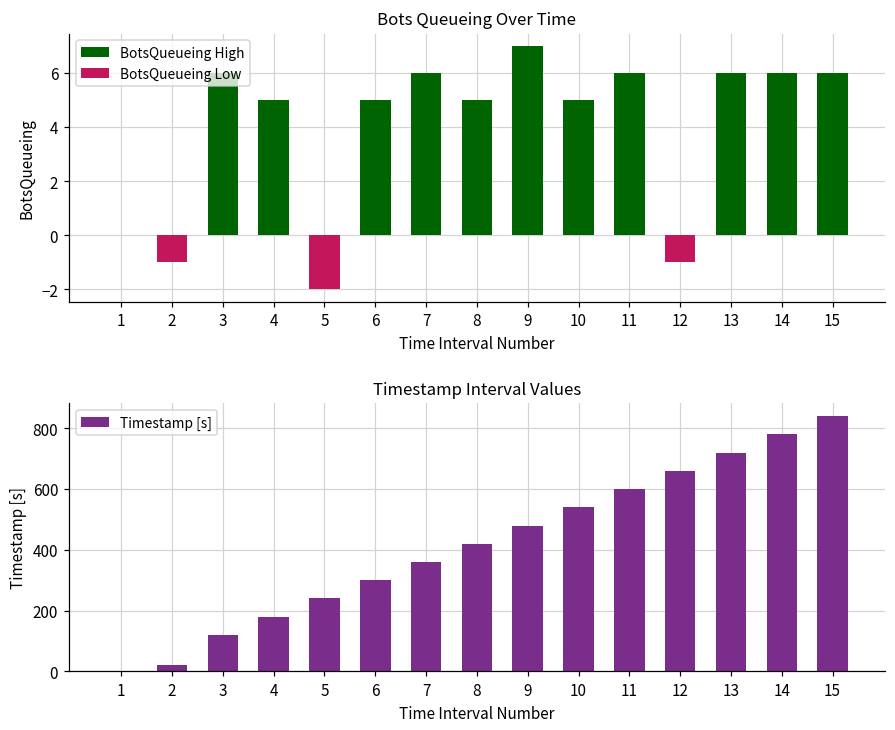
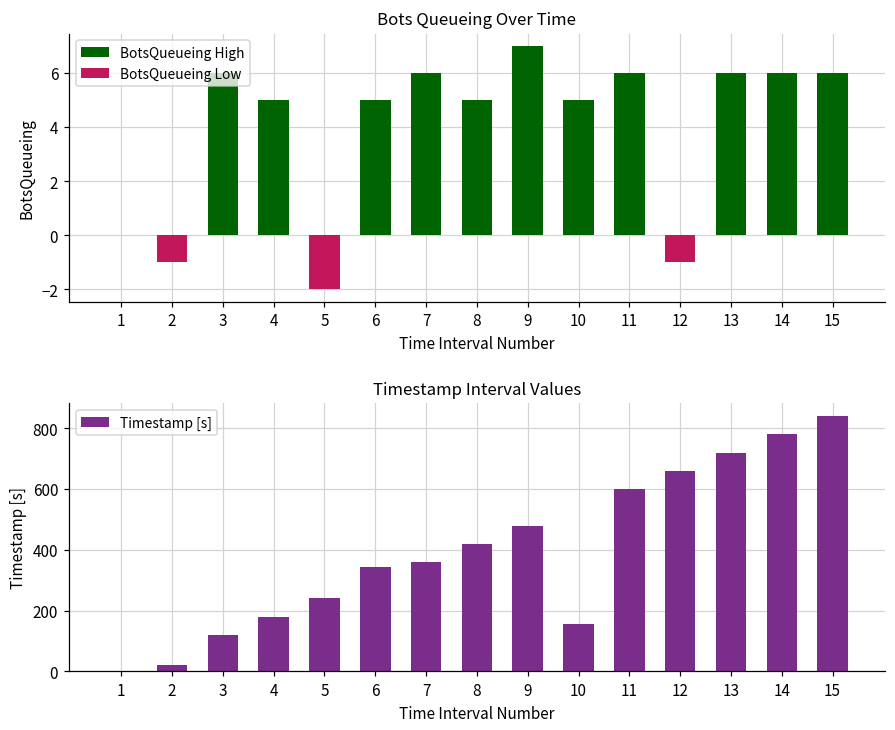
Timestamp Interval Values, 6: 300 -> 340
Timestamp Interval Values, 10: 540 -> 150
